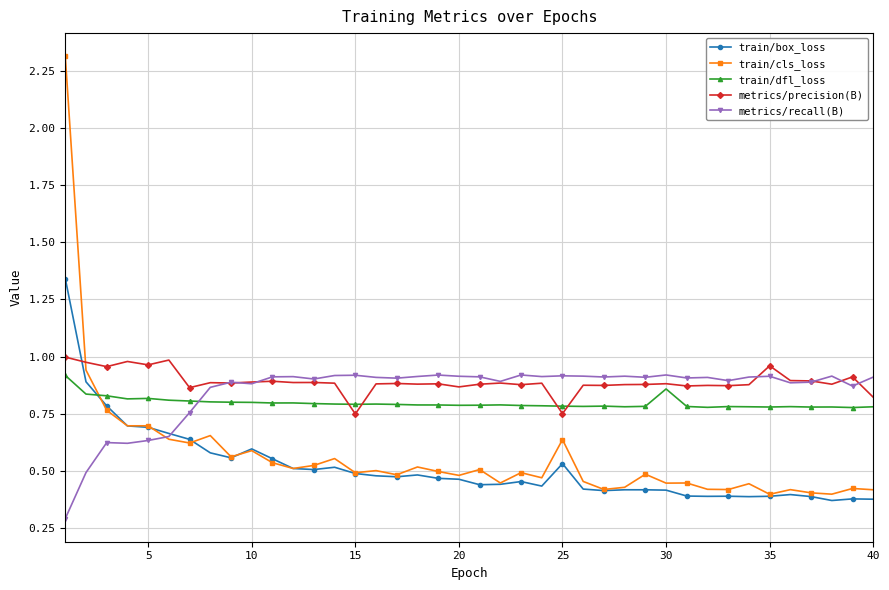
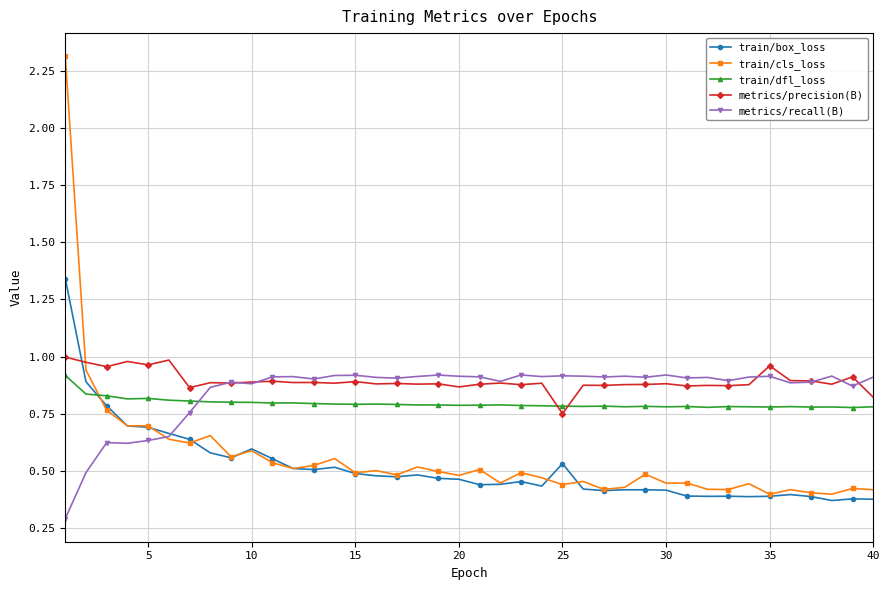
metrics/precision(B), 15: 0.75 -> 0.89
train/cls_loss, 25: 0.64 -> 0.44
train/dfl_loss, 30: 0.86 -> 0.78
